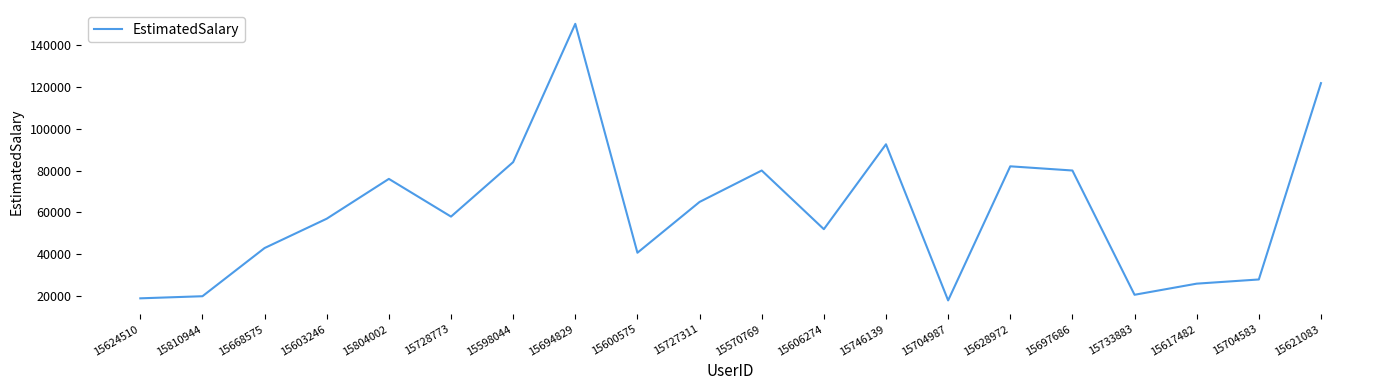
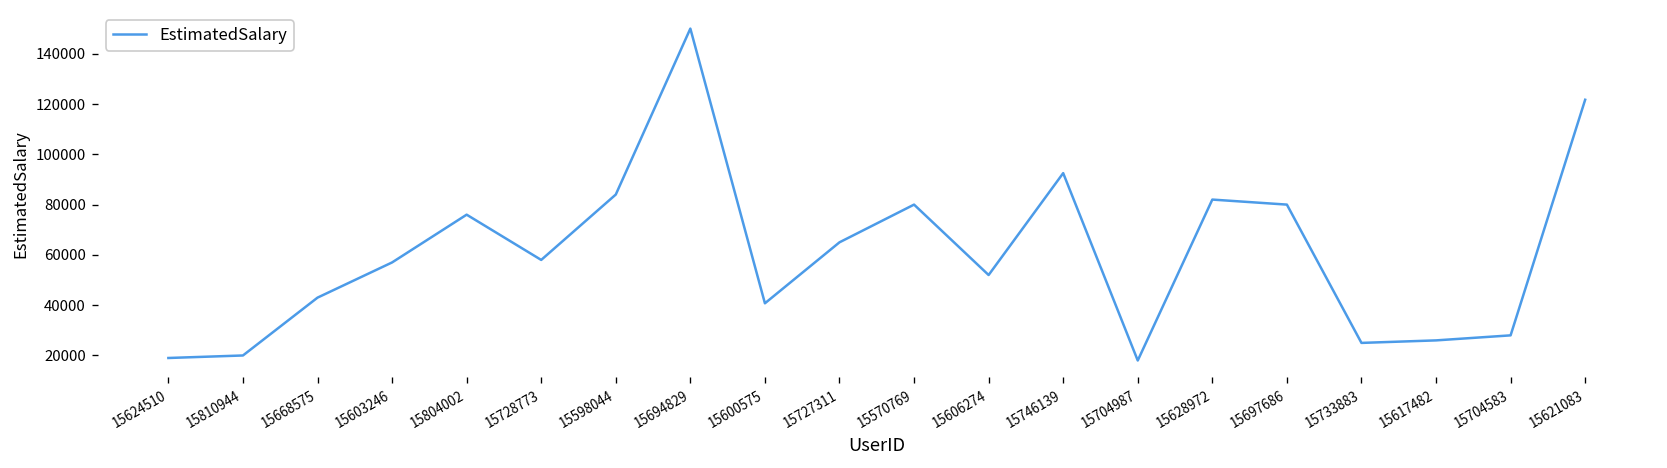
15733883: 21000 -> 25000
